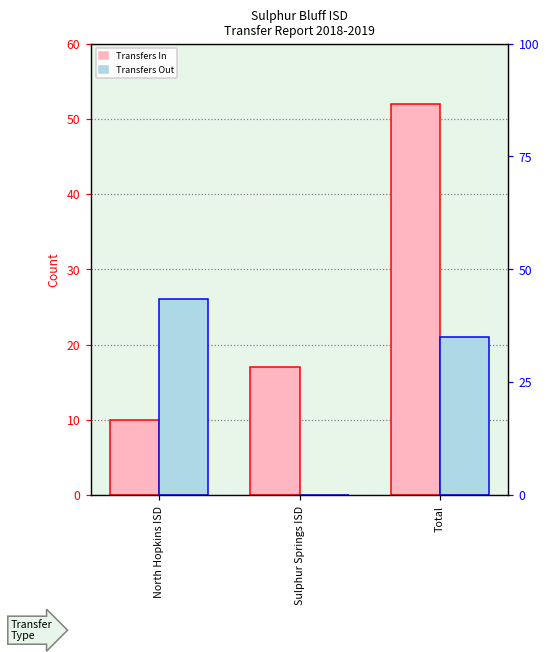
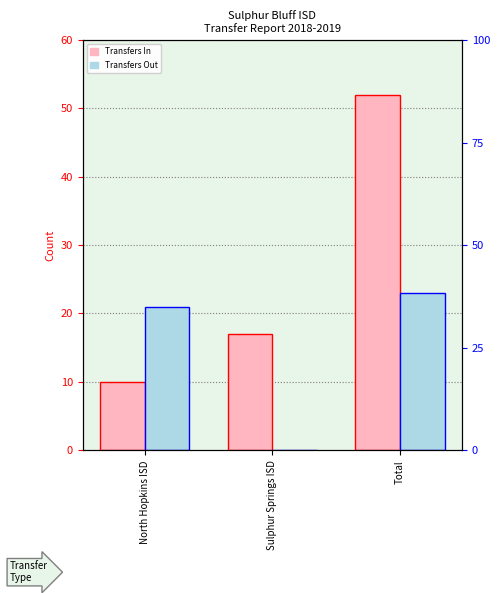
Transfers Out, North Hopkins ISD: 26 -> 21
Transfers Out, Total: 21 -> 23
